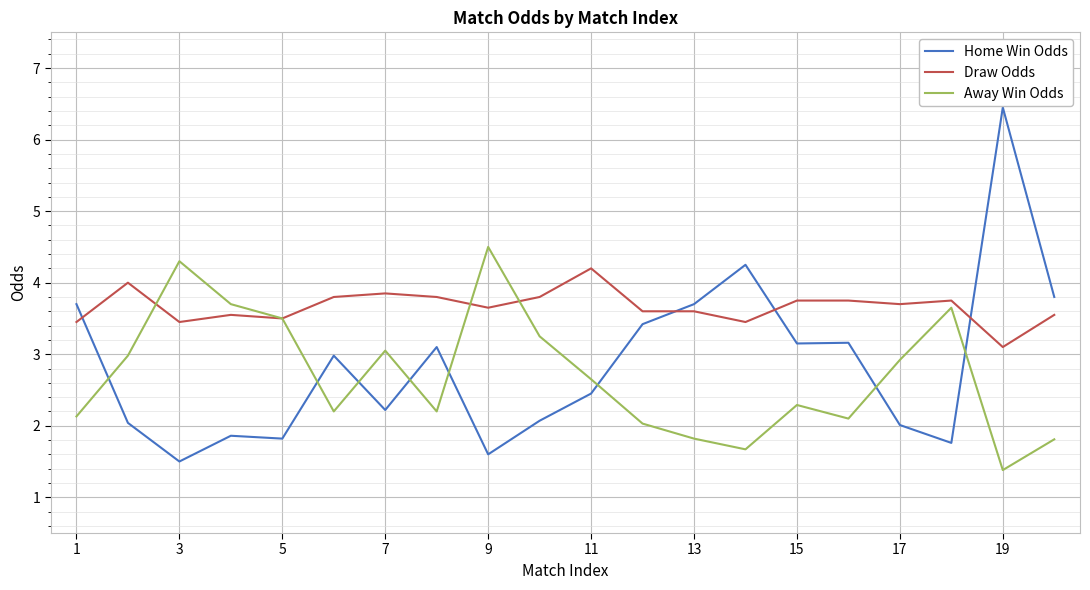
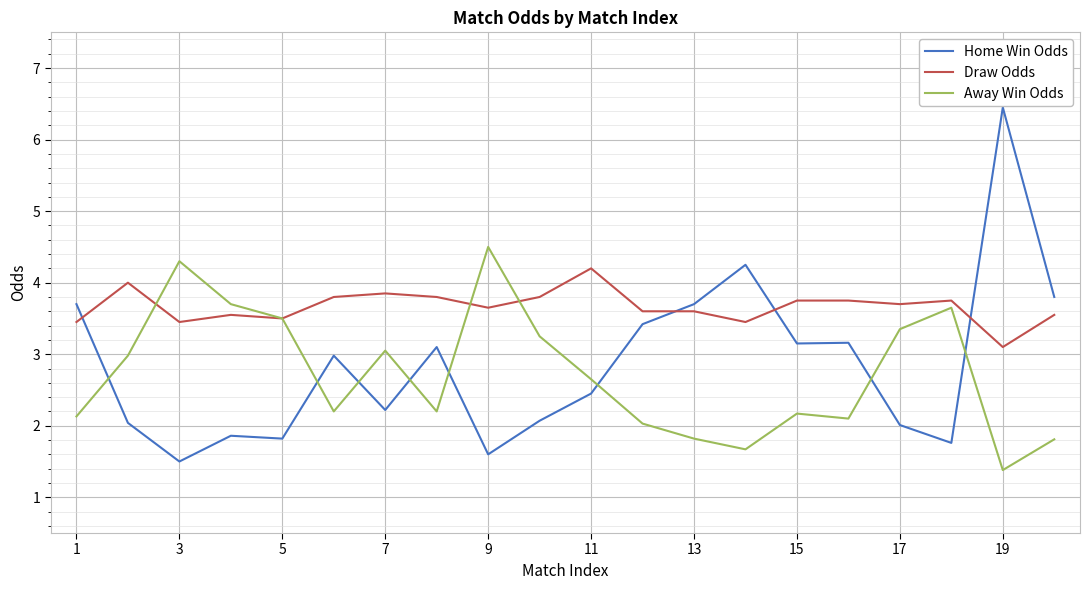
Away Win Odds, 15: 2.3 -> 2.2
Away Win Odds, 17: 2.9 -> 3.4
